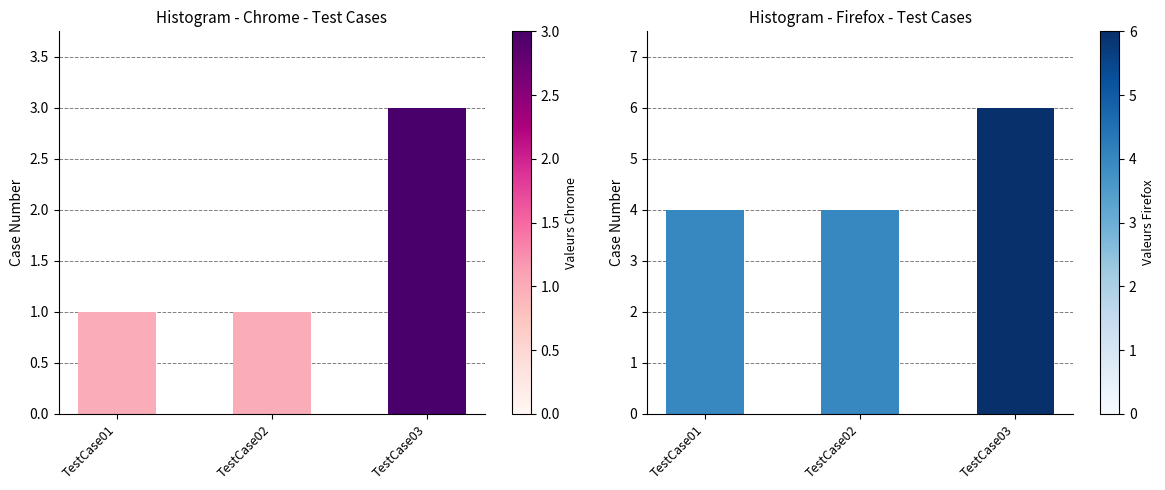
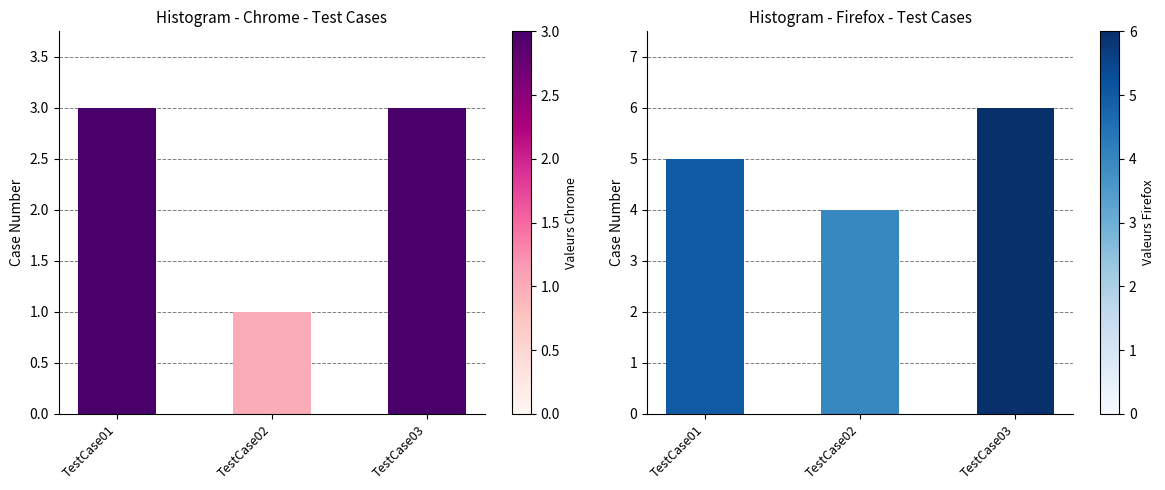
Histogram - Chrome - Test Cases, TestCase01: 1 -> 3
Histogram - Firefox - Test Cases, TestCase01: 4 -> 5
